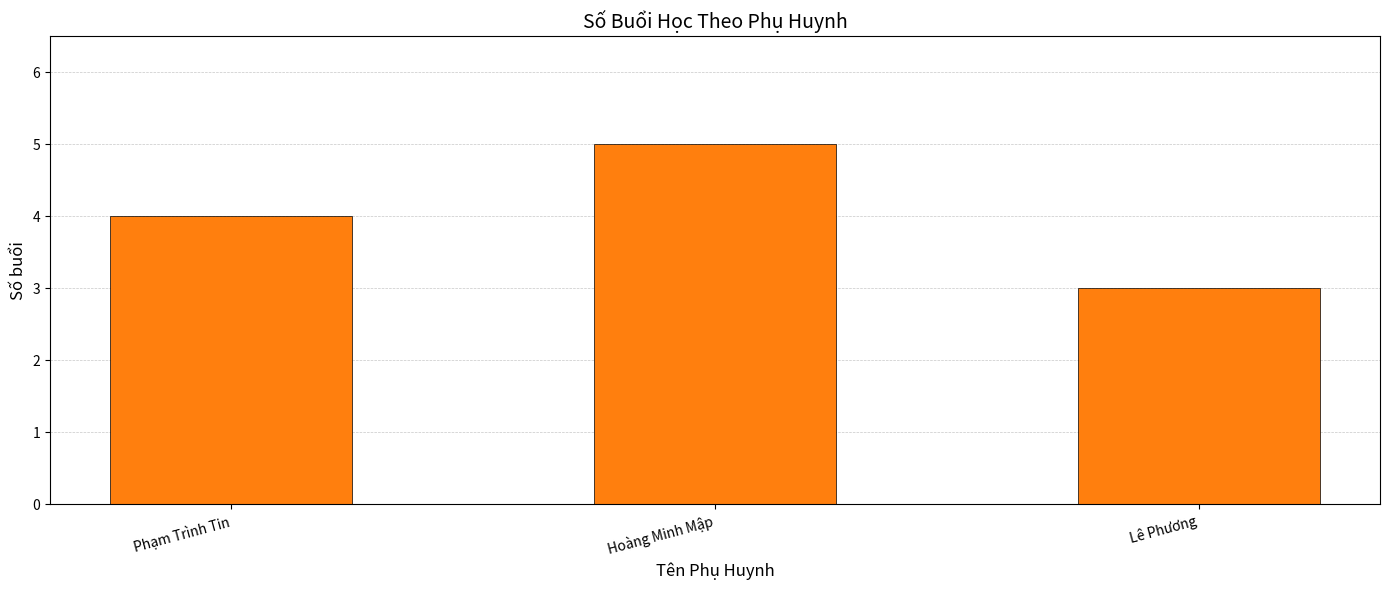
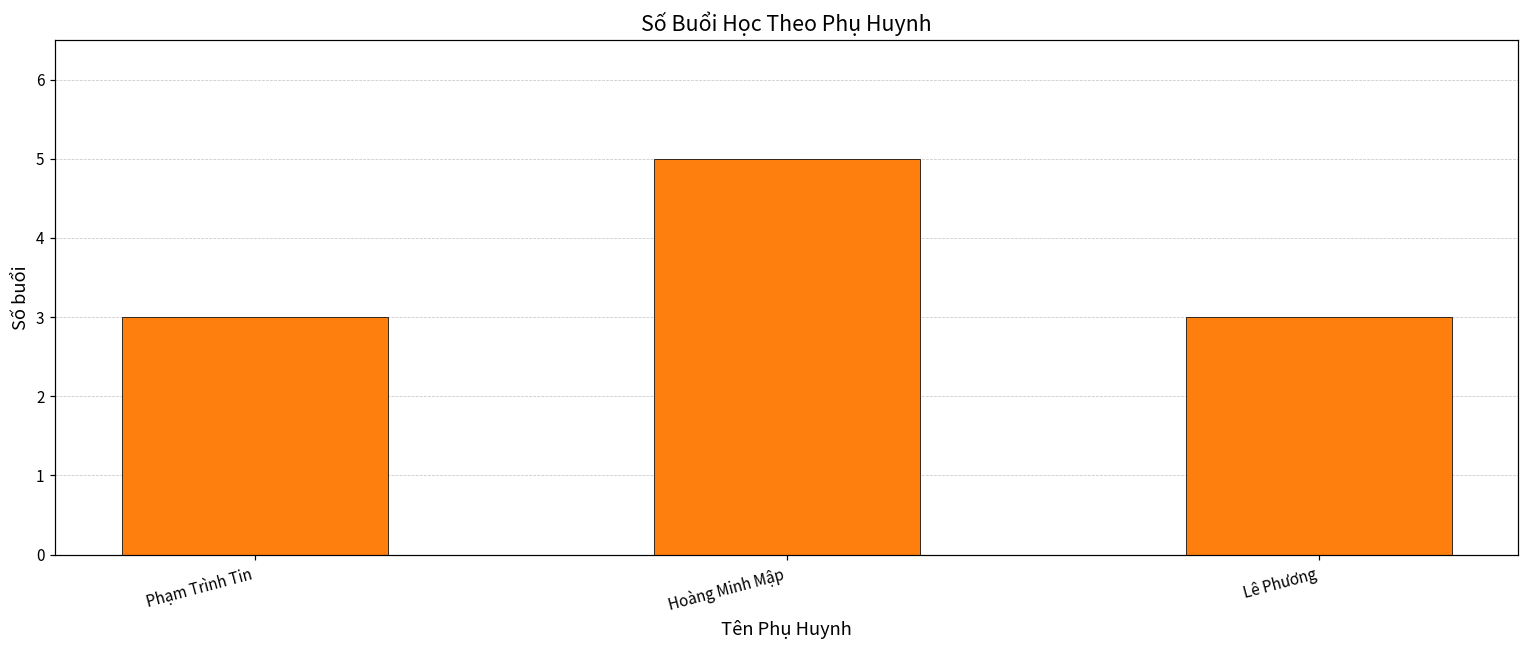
Phạm Trình Tin: 4 -> 3
